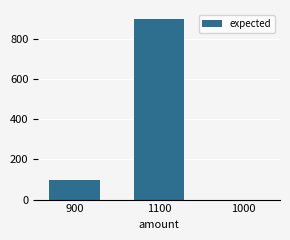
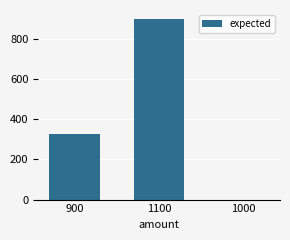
900: 100 -> 330
